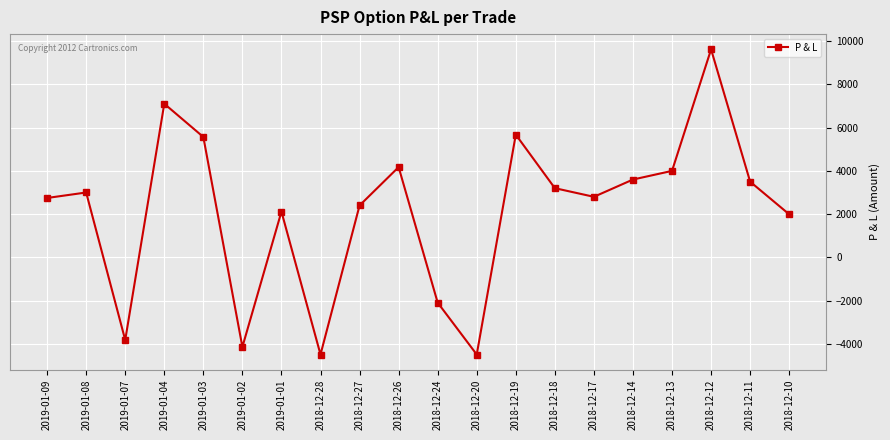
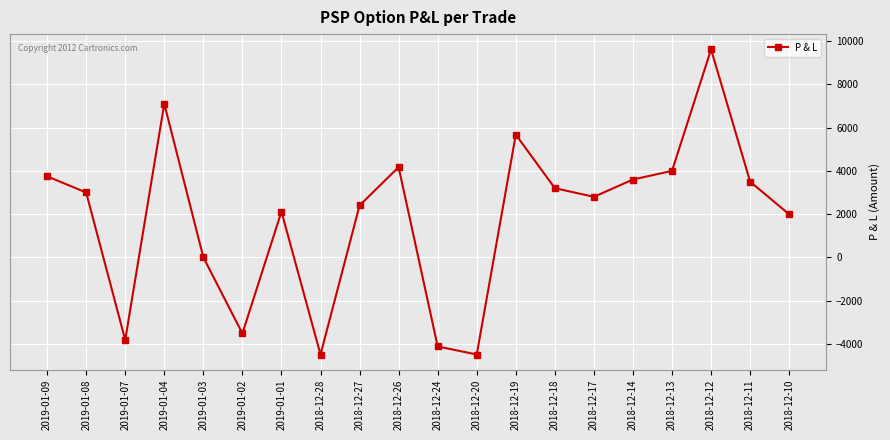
2019-01-09: 2700 -> 3800
2019-01-03: 5600 -> 0
2019-01-02: -4100 -> -3500
2018-12-24: -2100 -> -4100
